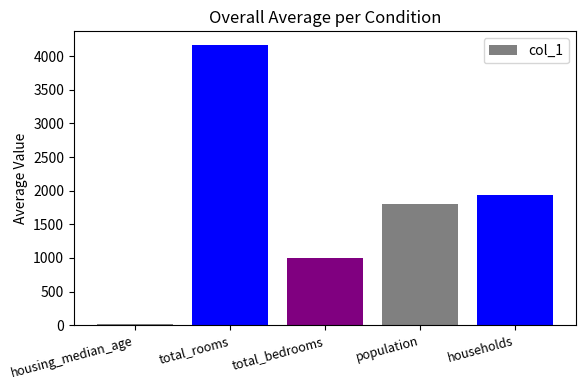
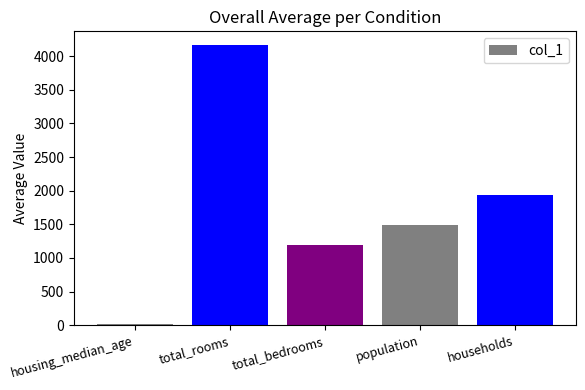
total_bedrooms: 1000 -> 1200
population: 1800 -> 1500
